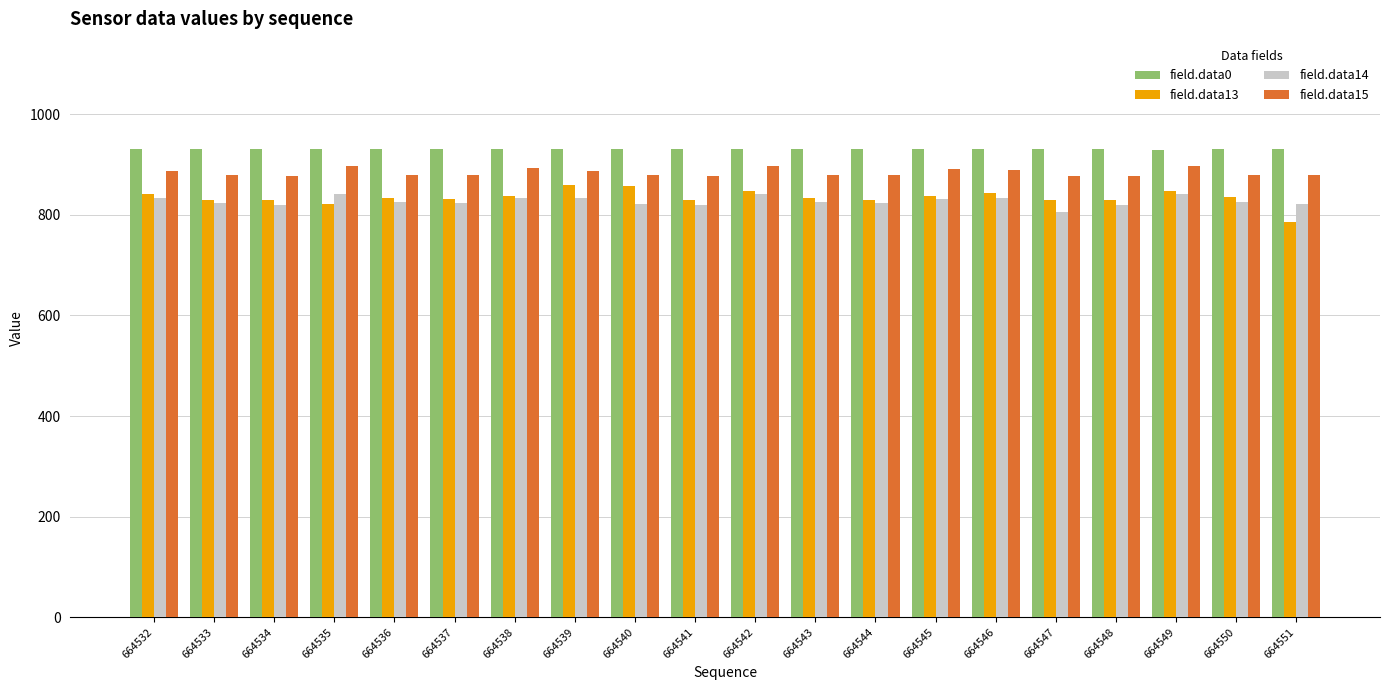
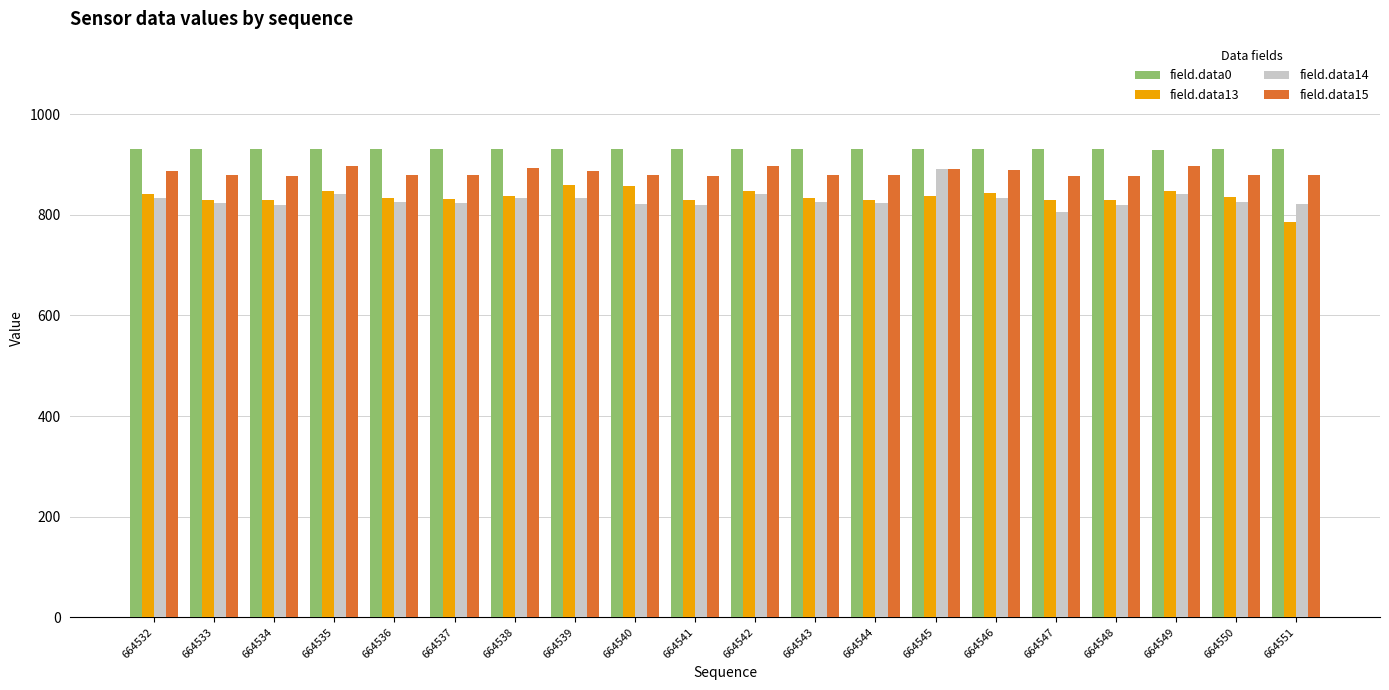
field.data13, 664535: 820 -> 850
field.data14, 664545: 830 -> 890
